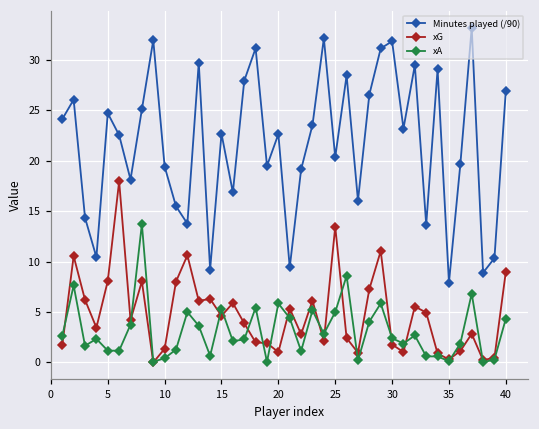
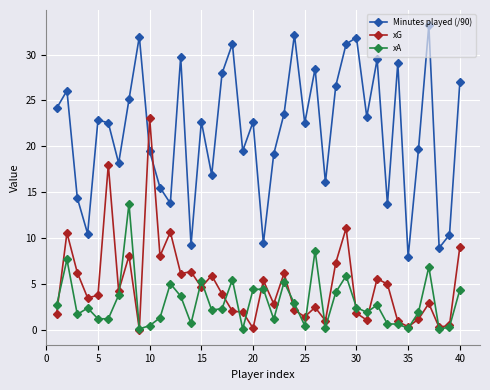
Minutes played (/90), 5: 25 -> 23
xG, 5: 8 -> 4
xG, 10: 1 -> 23
xG, 20: 1 -> 0
xA, 20: 6 -> 4
Minutes played (/90), 25: 20 -> 23
xG, 25: 13 -> 1
xA, 25: 5 -> 0
